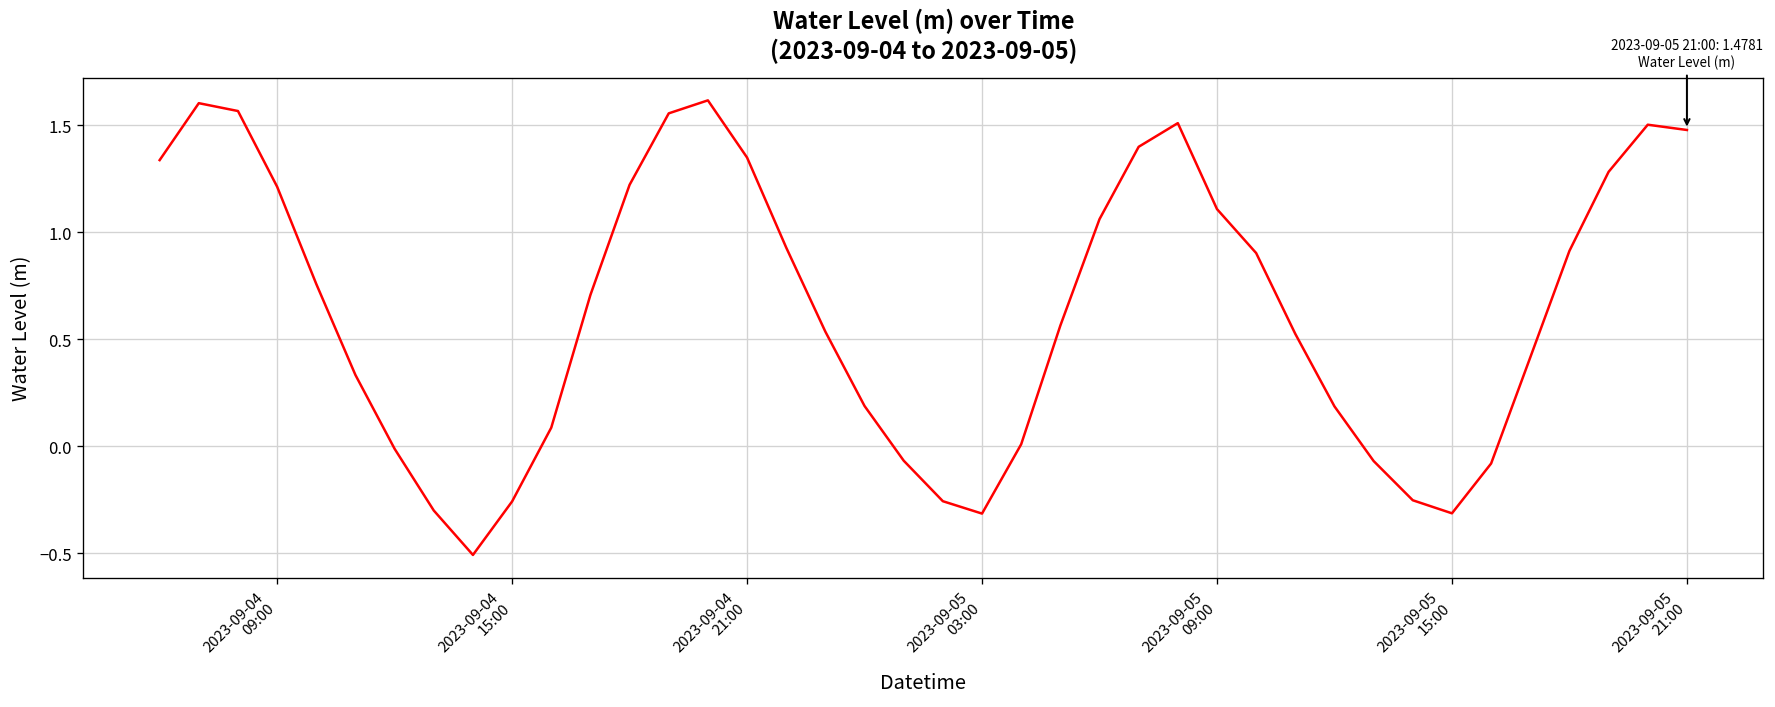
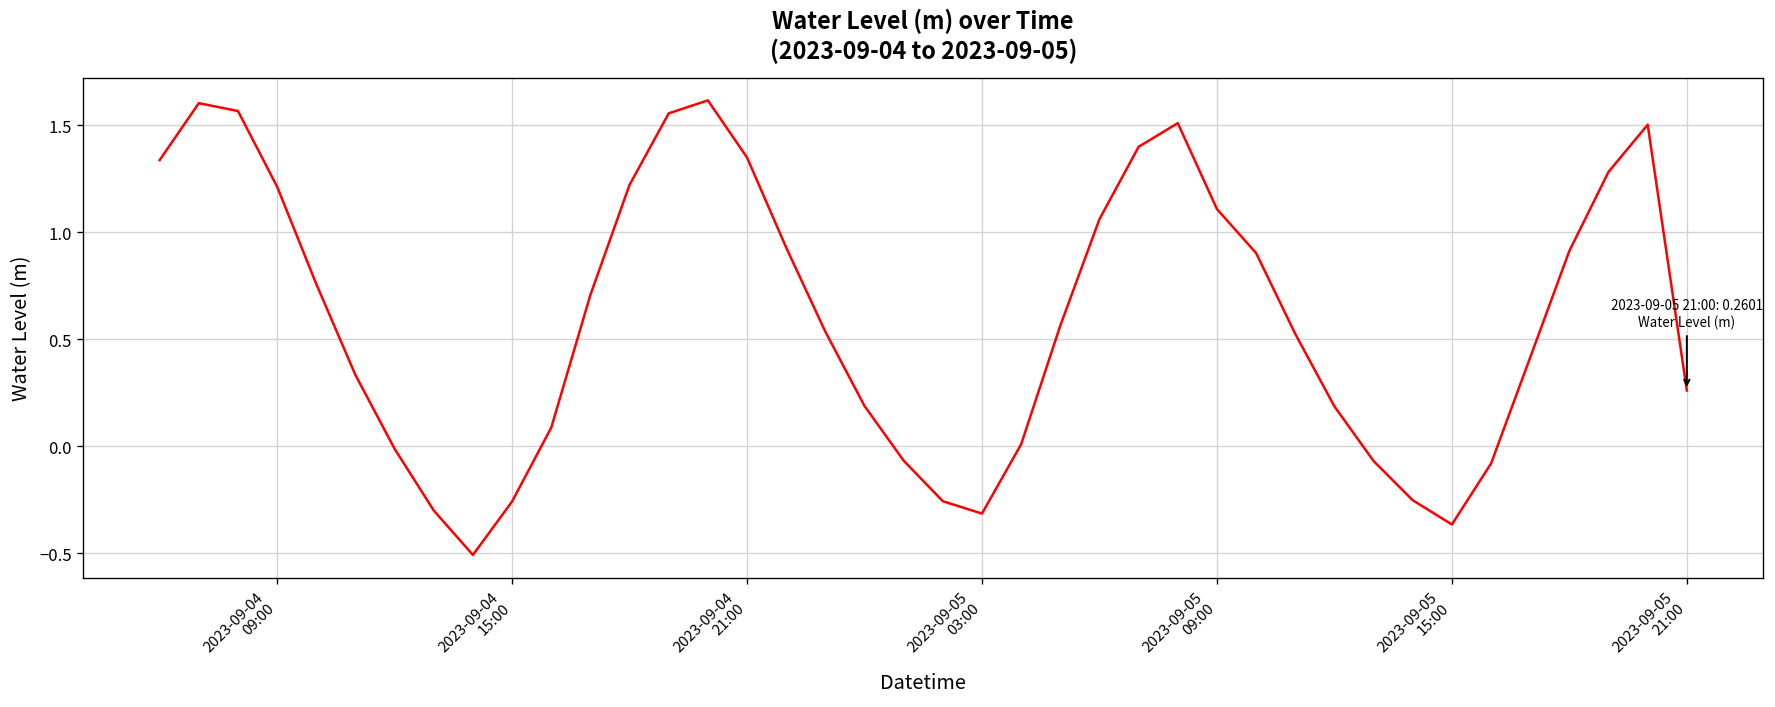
2023-09-05 15:00: -0.31 -> -0.37
2023-09-05 21:00: 1.4781 -> 0.2601
